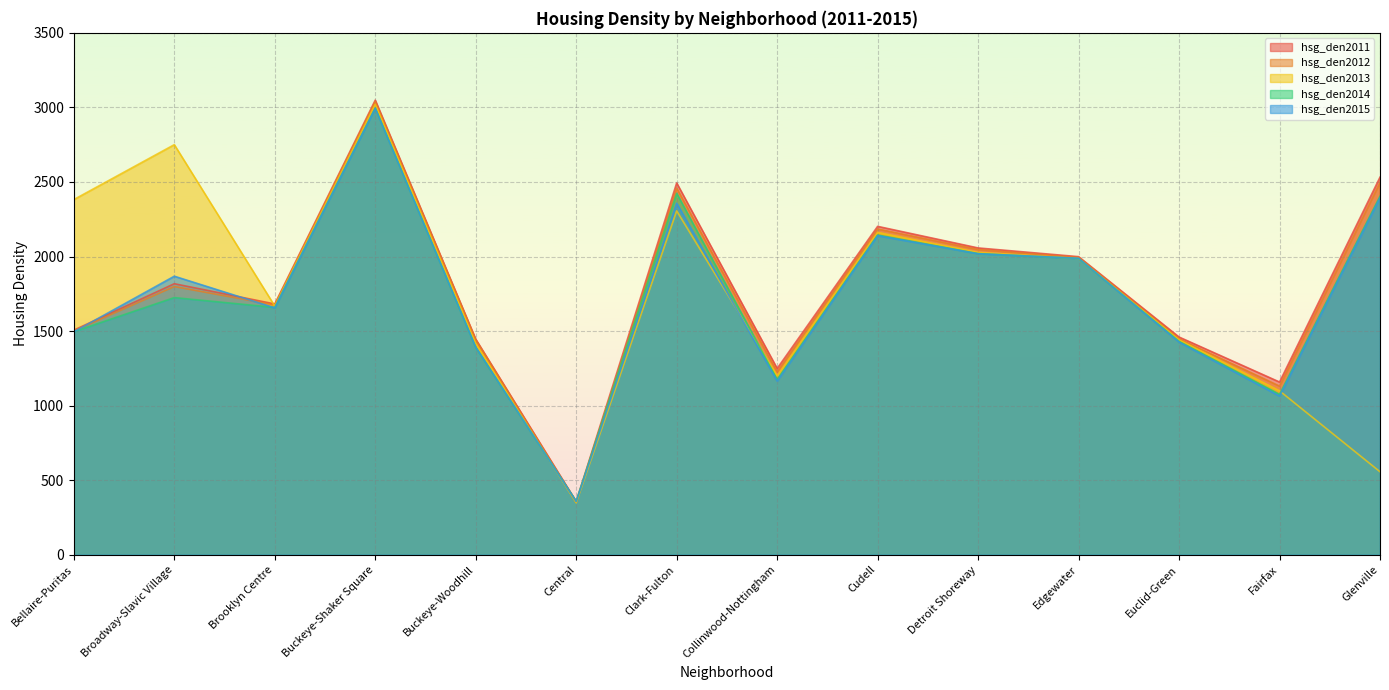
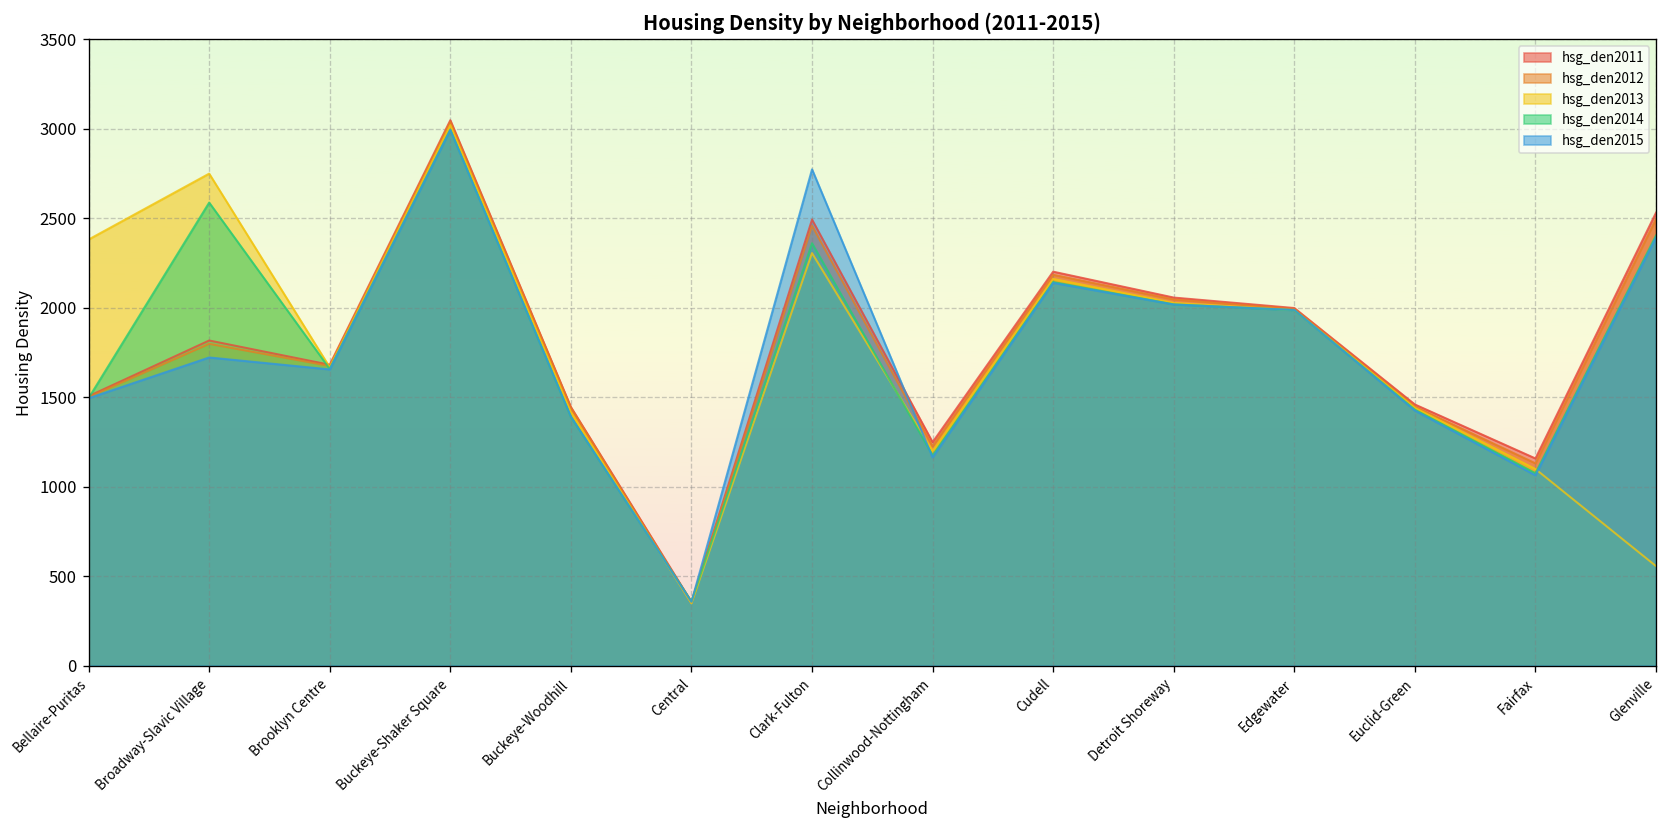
hsg_den2014, Broadway-Slavic Village: 1720 -> 2590
hsg_den2015, Broadway-Slavic Village: 1870 -> 1720
hsg_den2014, Clark-Fulton: 2420 -> 2360
hsg_den2015, Clark-Fulton: 2360 -> 2770
